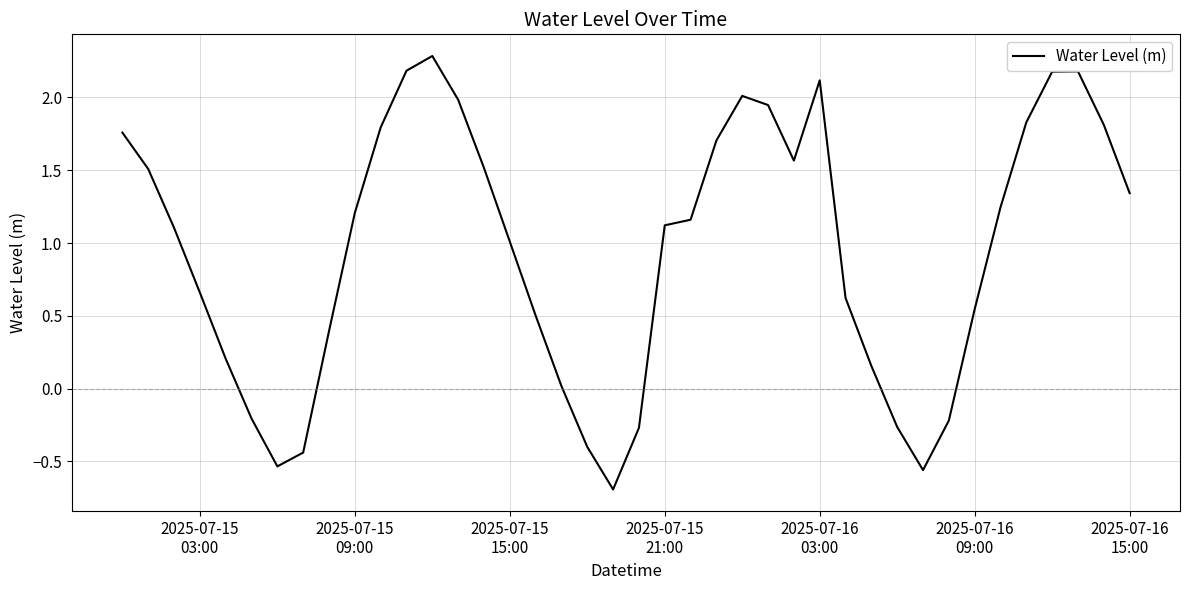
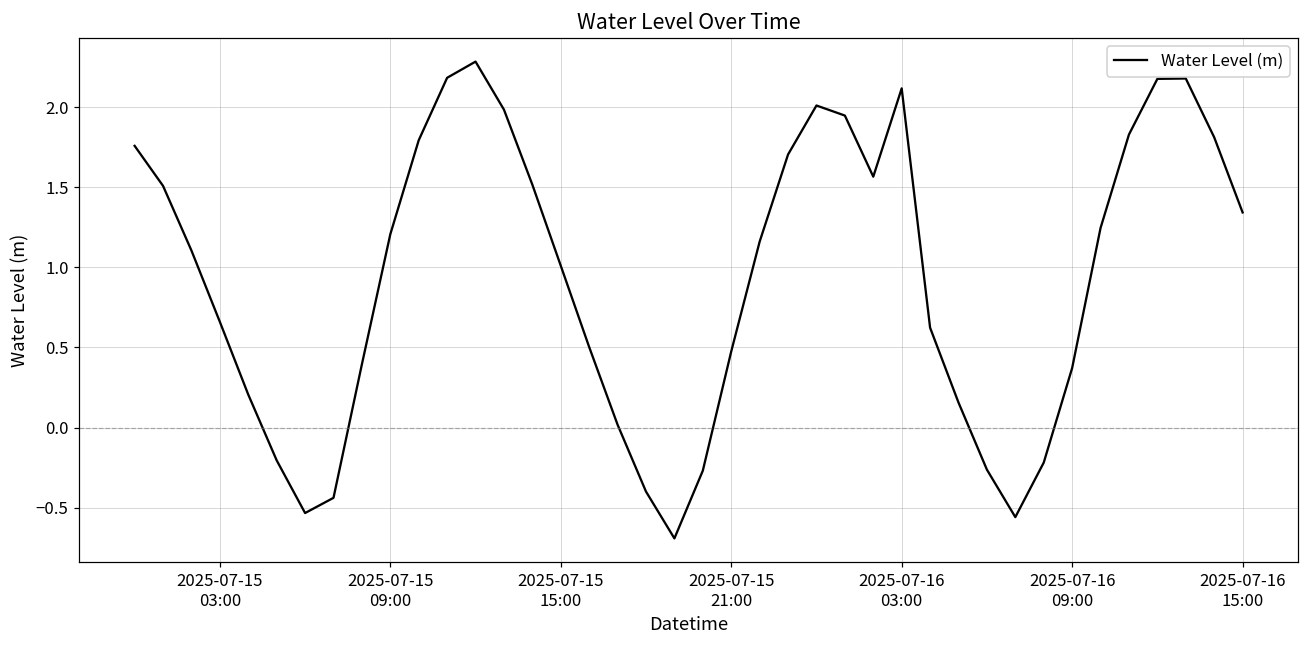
2025-07-15 21:00: 1.12 -> 0.47
2025-07-16 09:00: 0.55 -> 0.37
